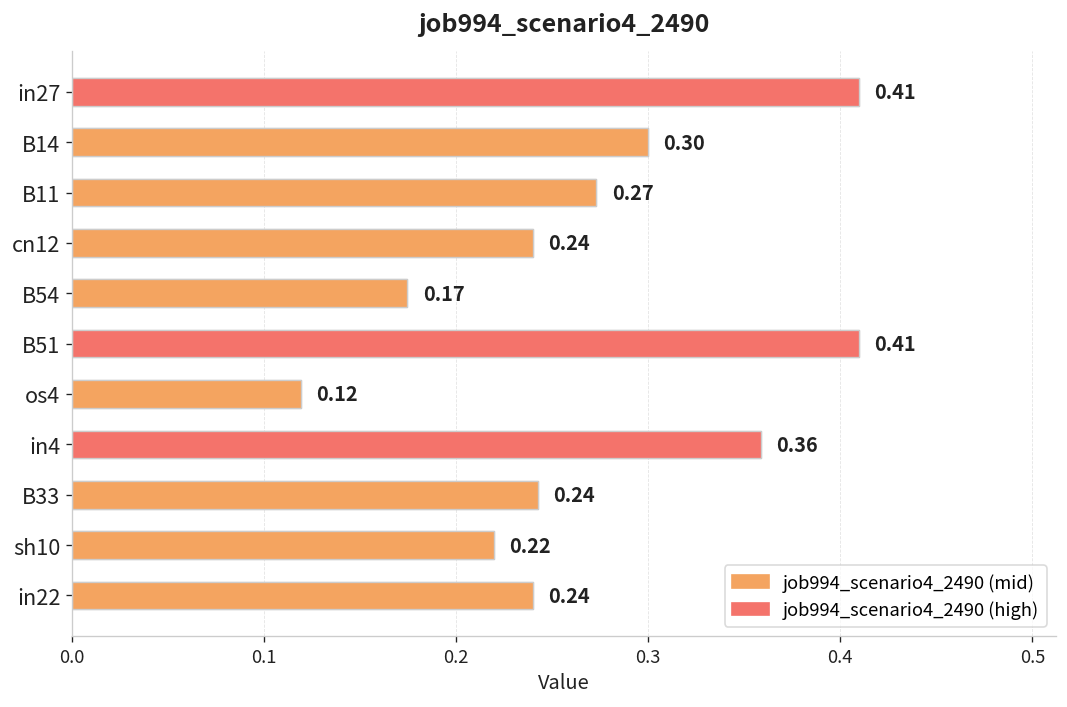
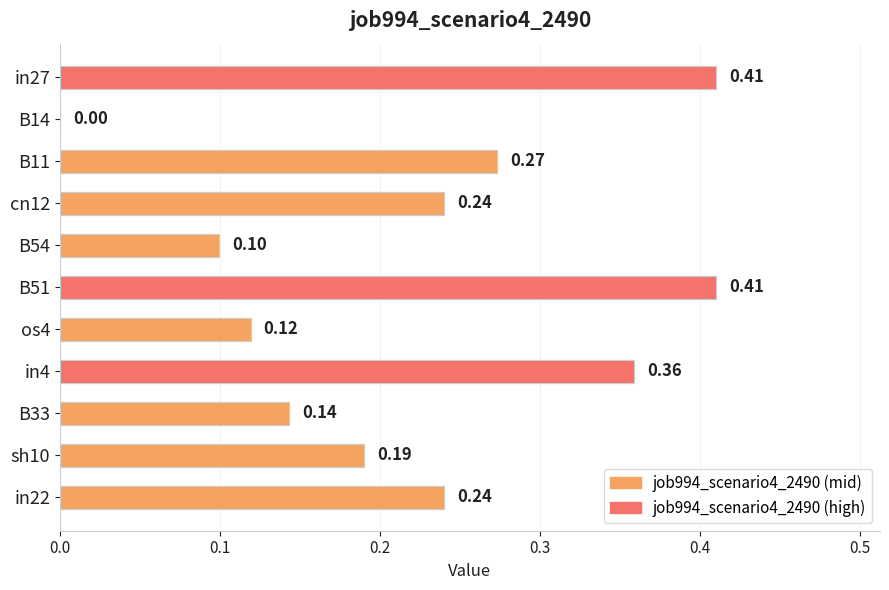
B14: 0.30 -> 0.00
B54: 0.17 -> 0.10
B33: 0.24 -> 0.14
sh10: 0.22 -> 0.19
